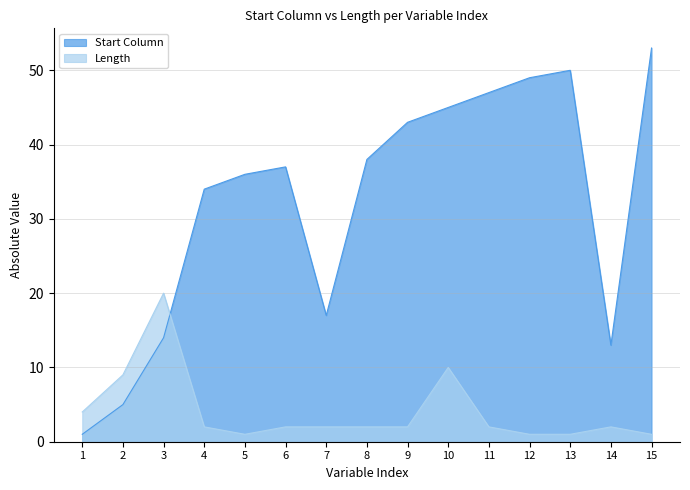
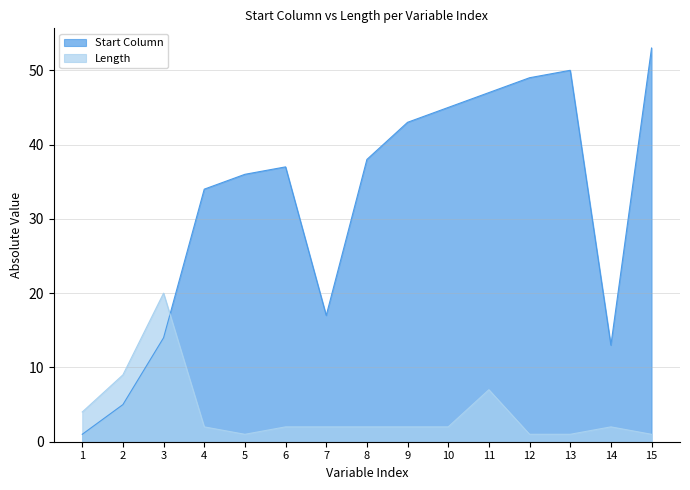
Length, 10: 10 -> 2
Length, 11: 2 -> 7
